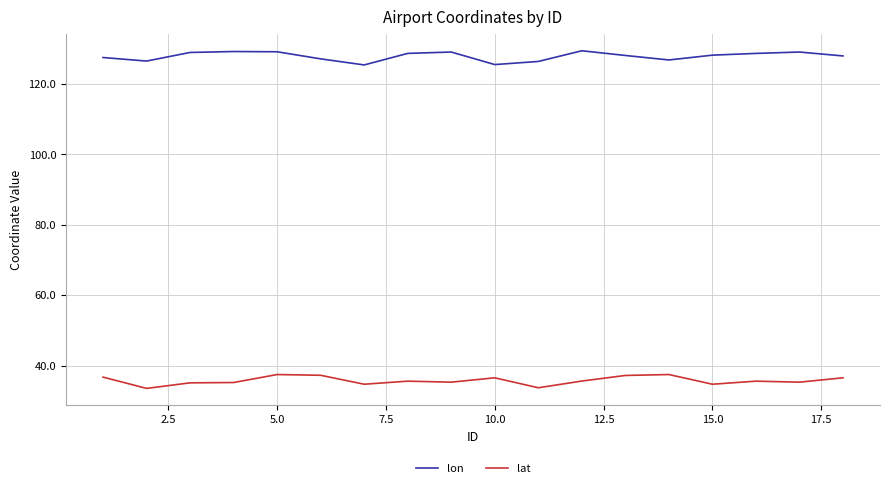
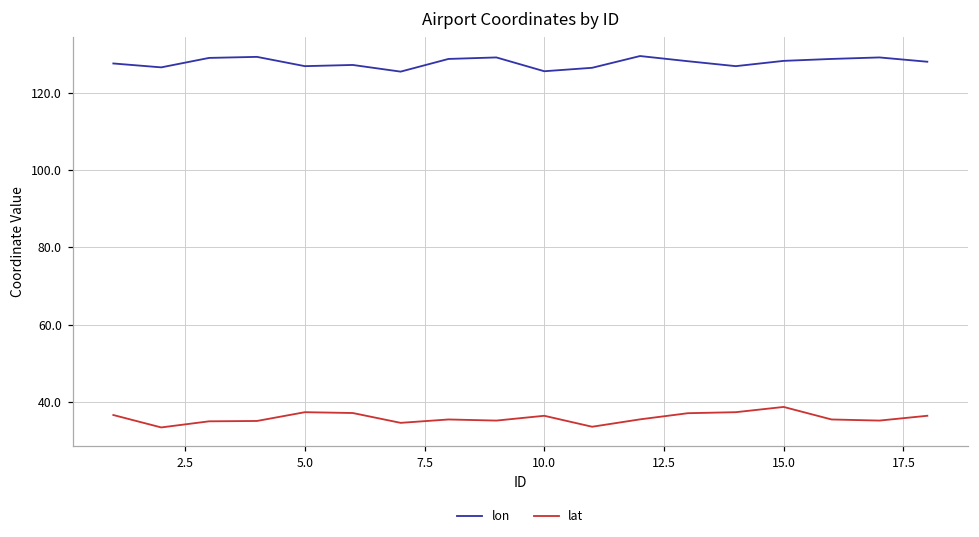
lon, 5.0: 129 -> 127
lat, 15.0: 35 -> 39
